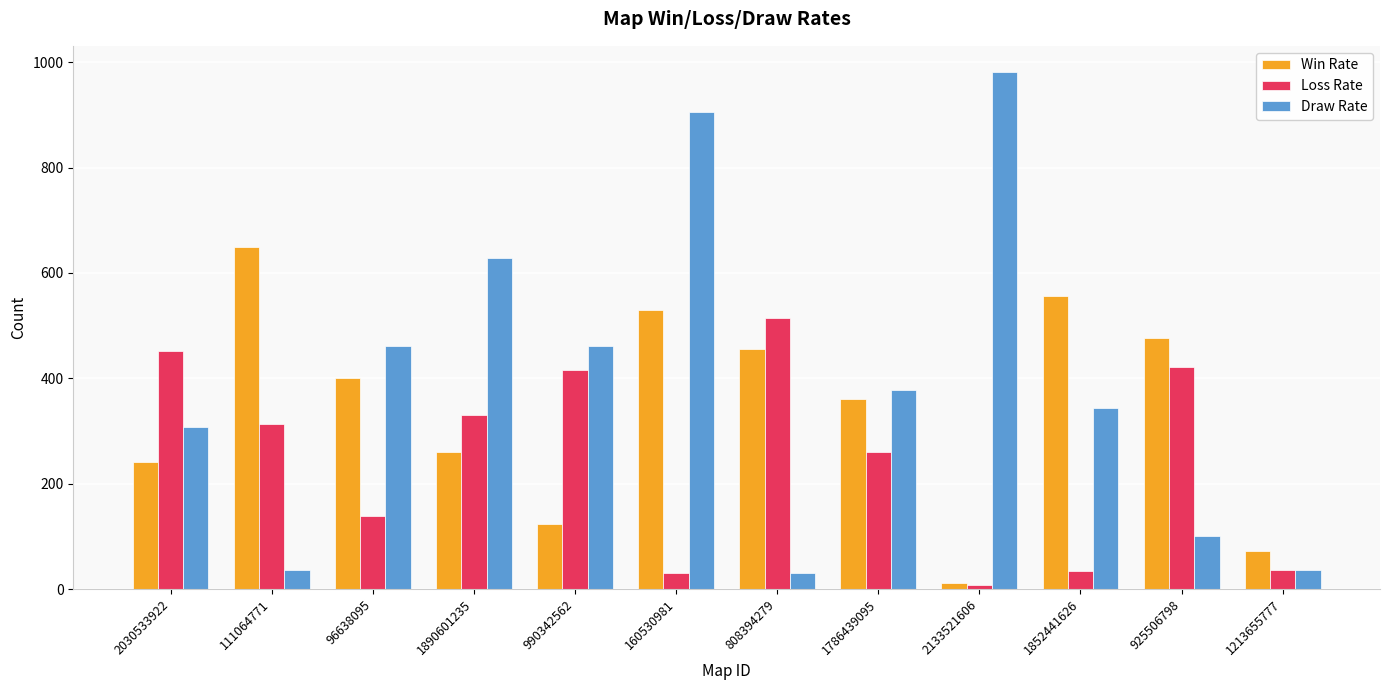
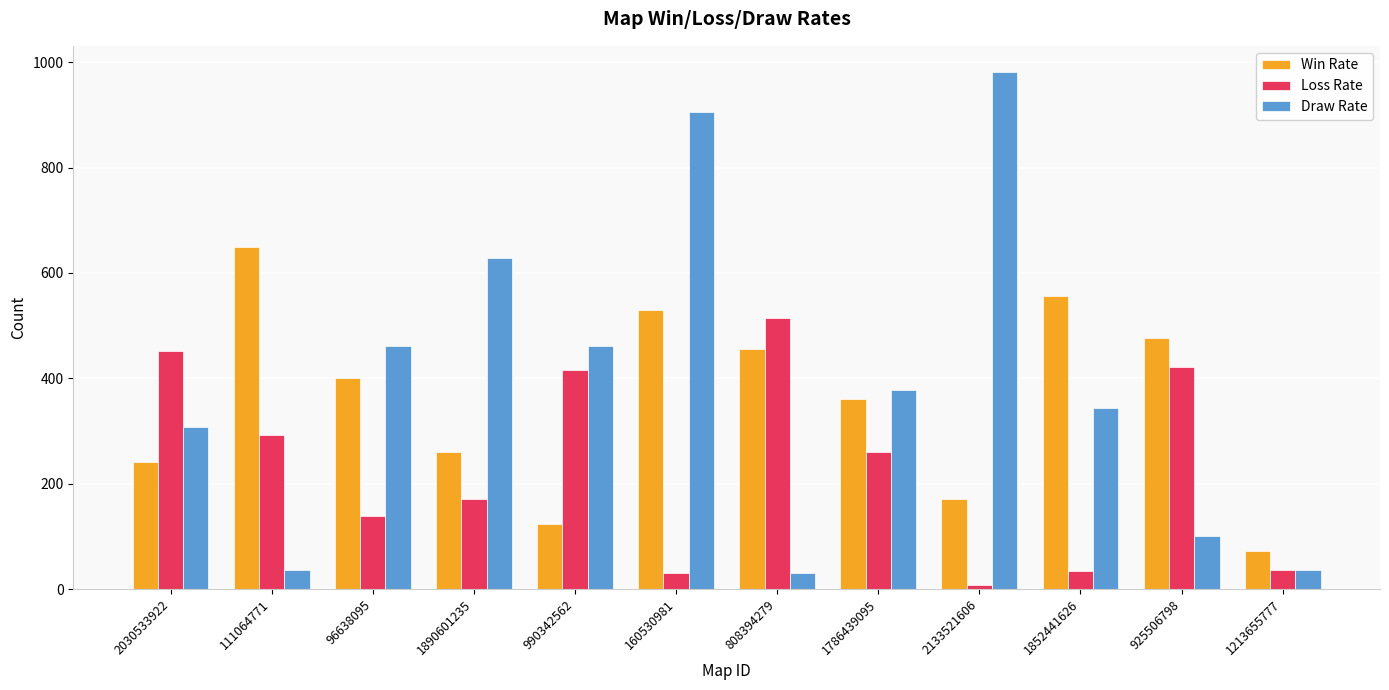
Loss Rate, 111064771: 310 -> 290
Loss Rate, 1890601235: 330 -> 170
Win Rate, 2133521606: 10 -> 170
